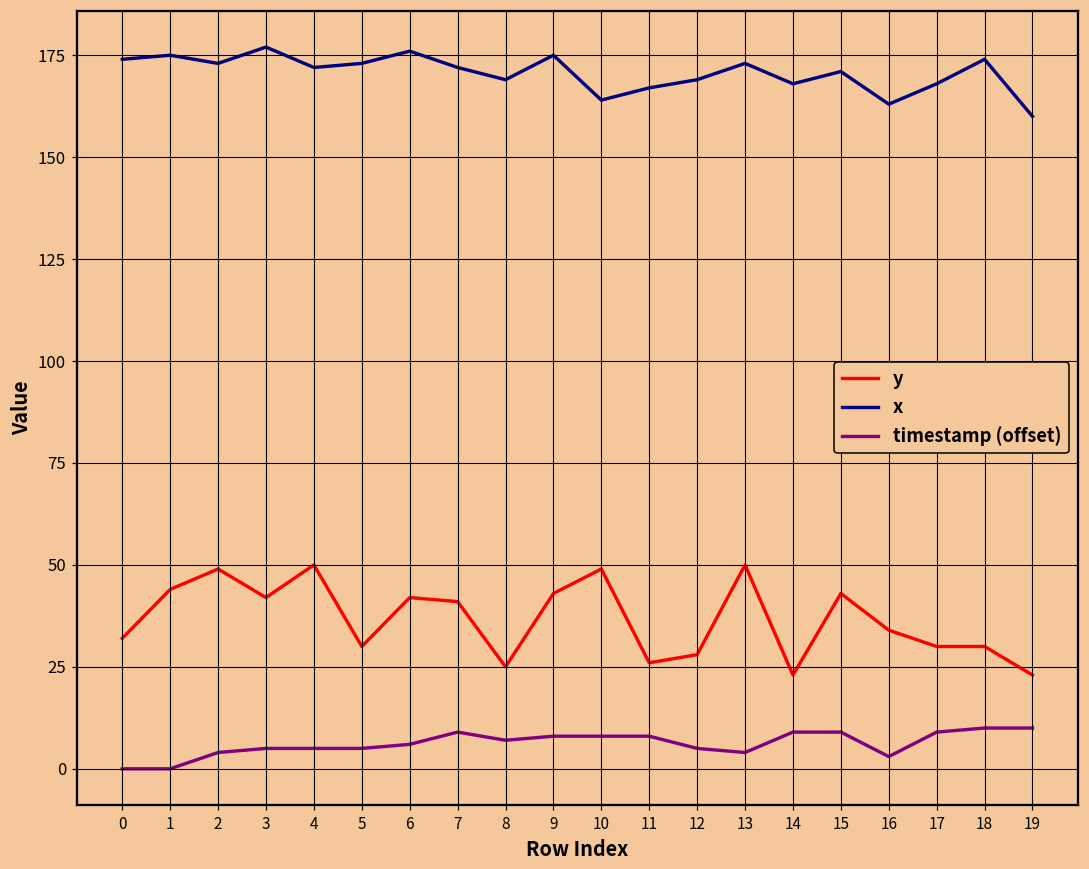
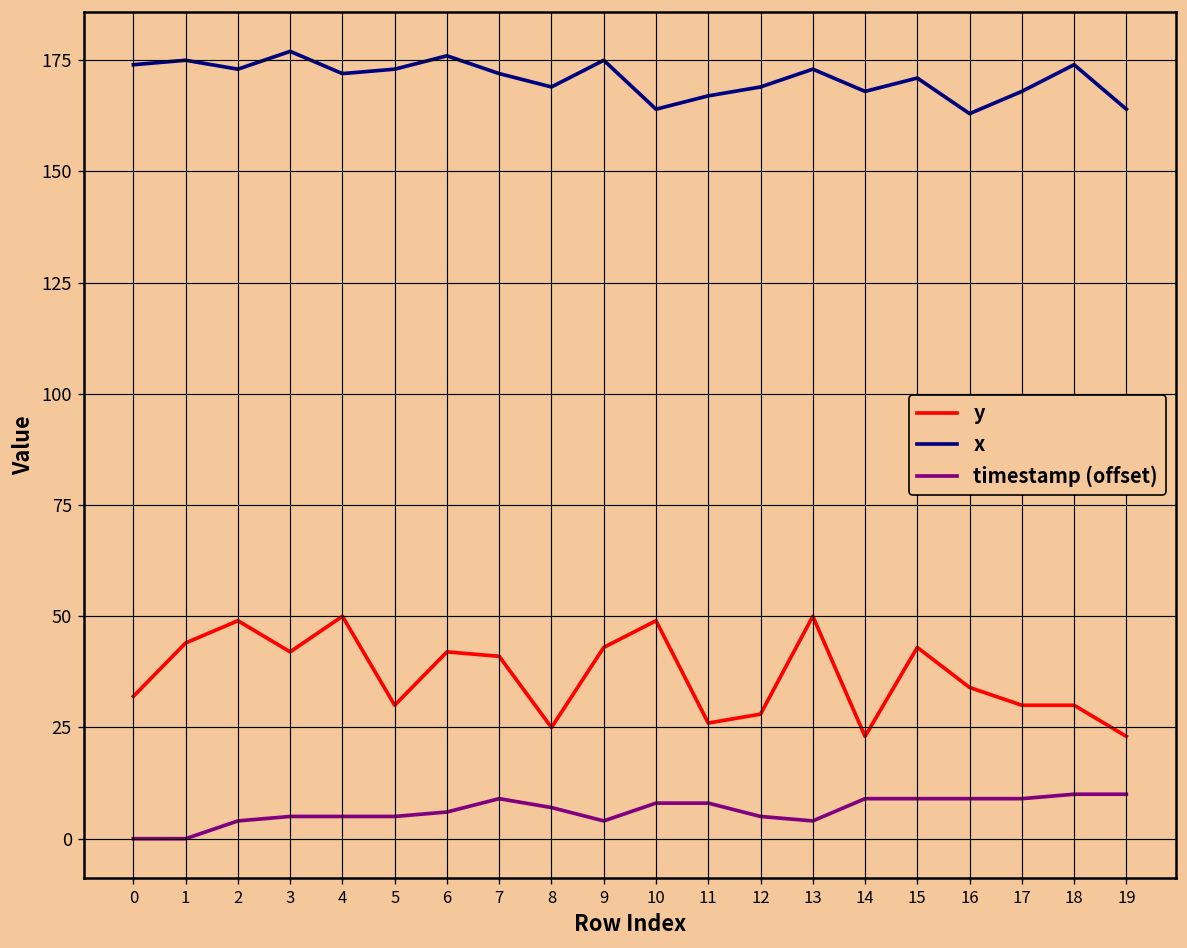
timestamp (offset), 9: 8 -> 4
timestamp (offset), 16: 3 -> 9
x, 19: 160 -> 164
